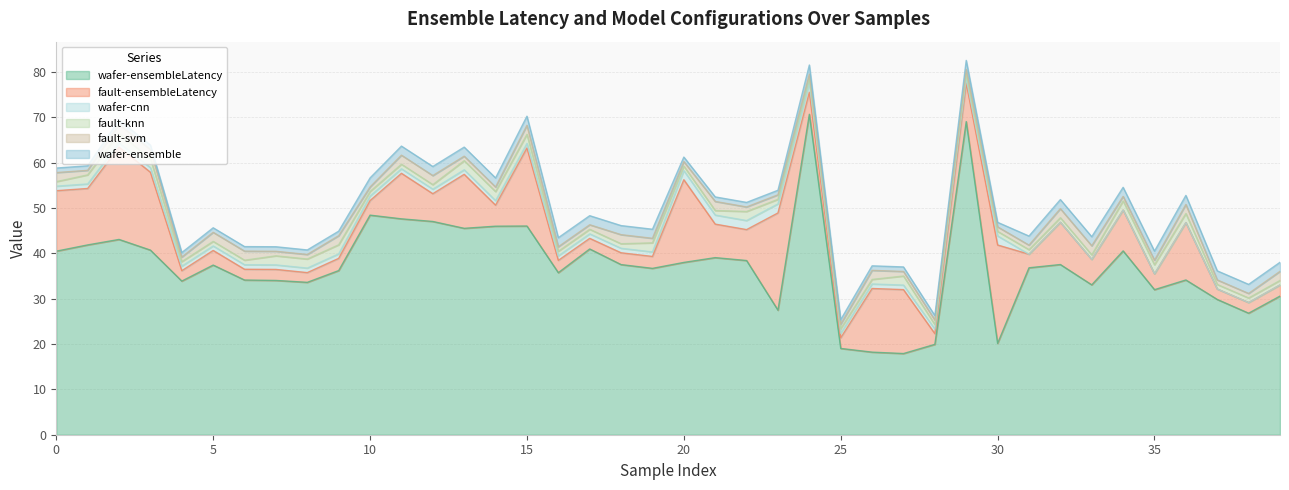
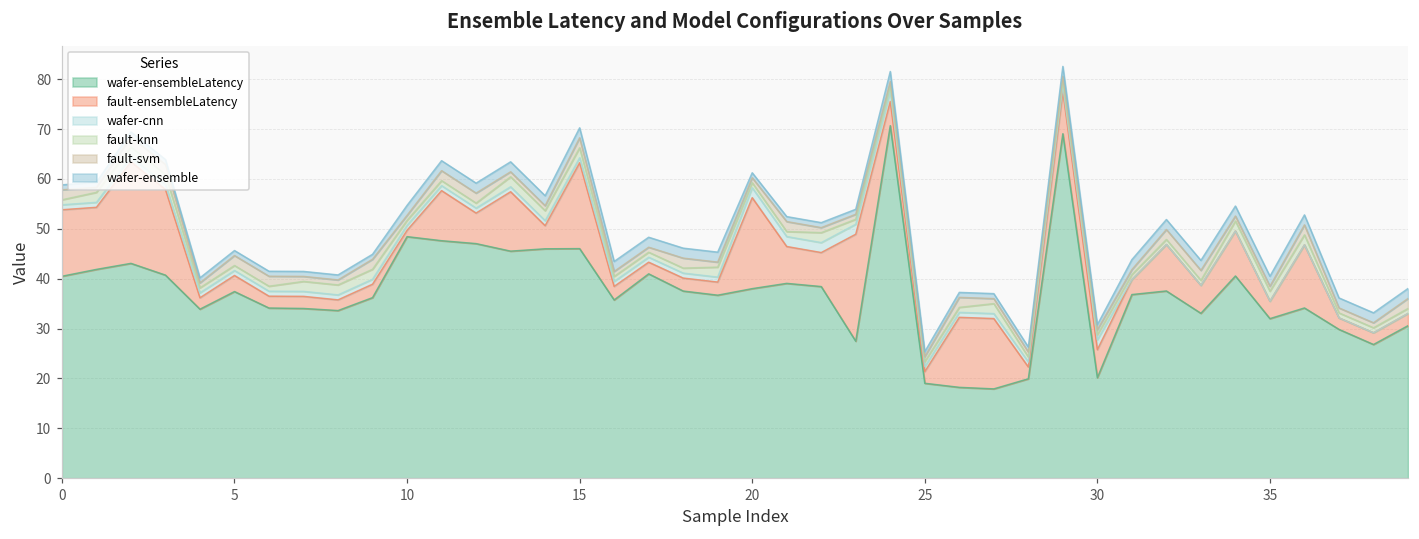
fault-ensembleLatency, 10: 3 -> 1
fault-ensembleLatency, 30: 22 -> 6
